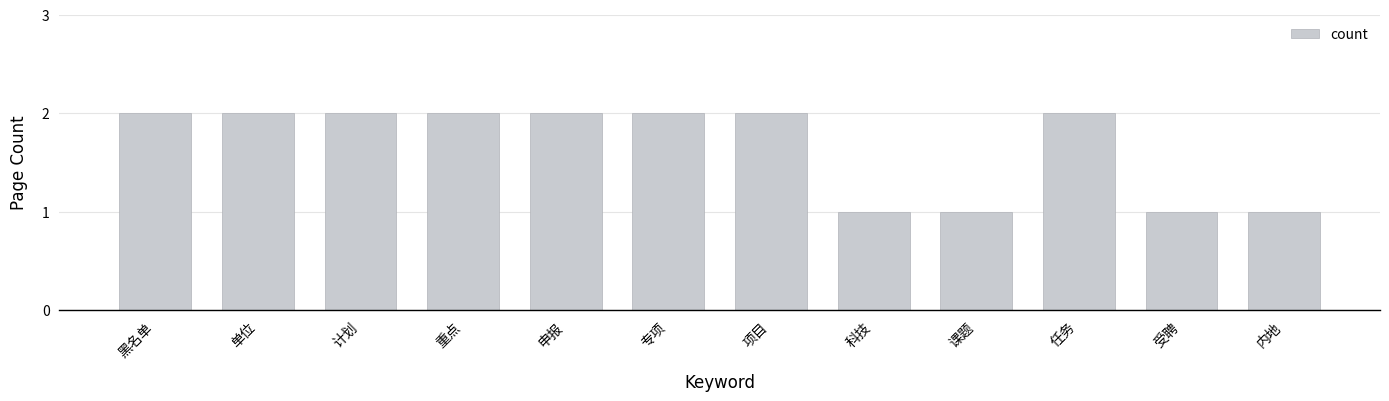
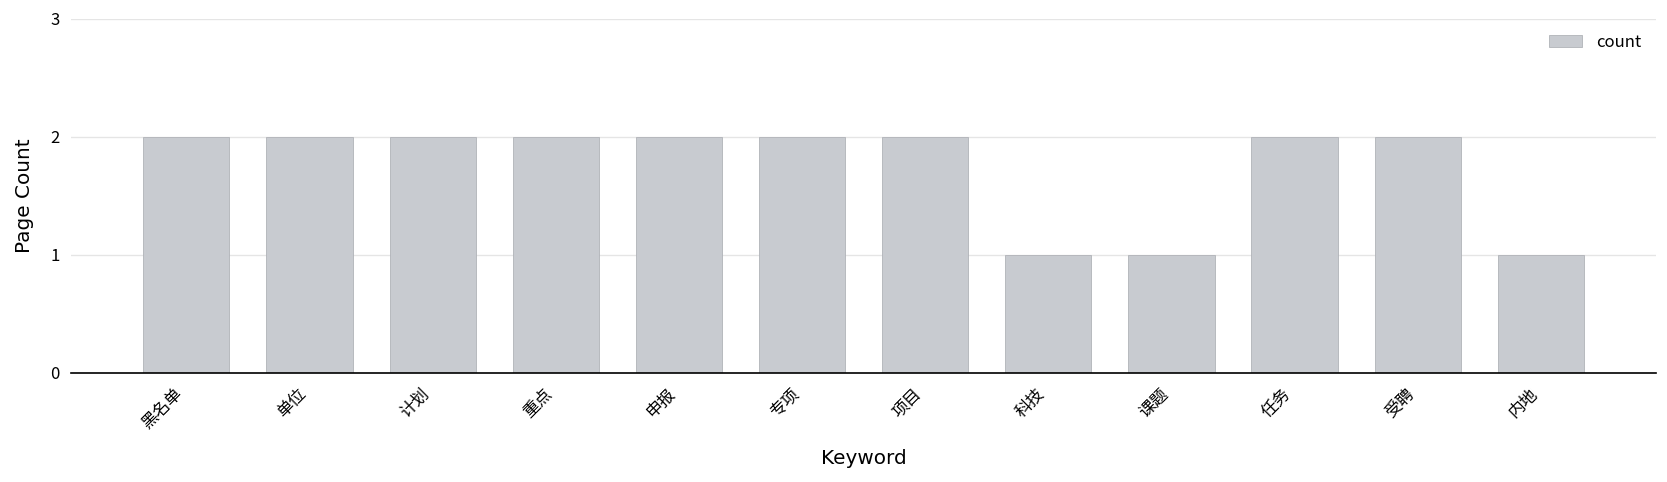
受聘: 1 -> 2
